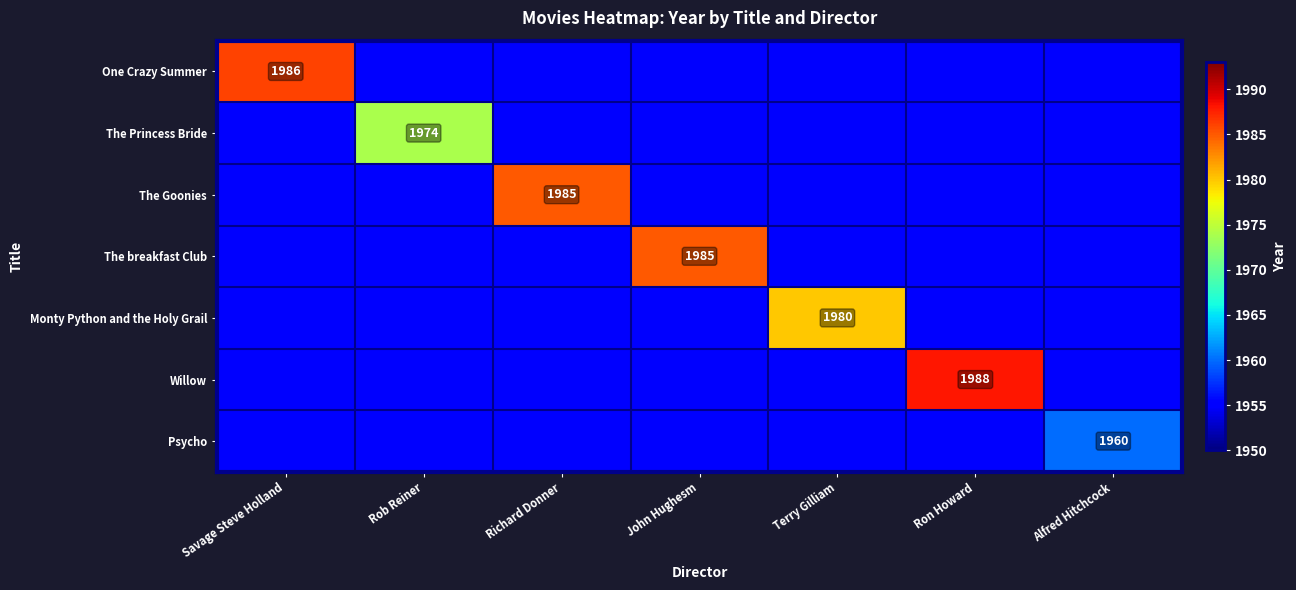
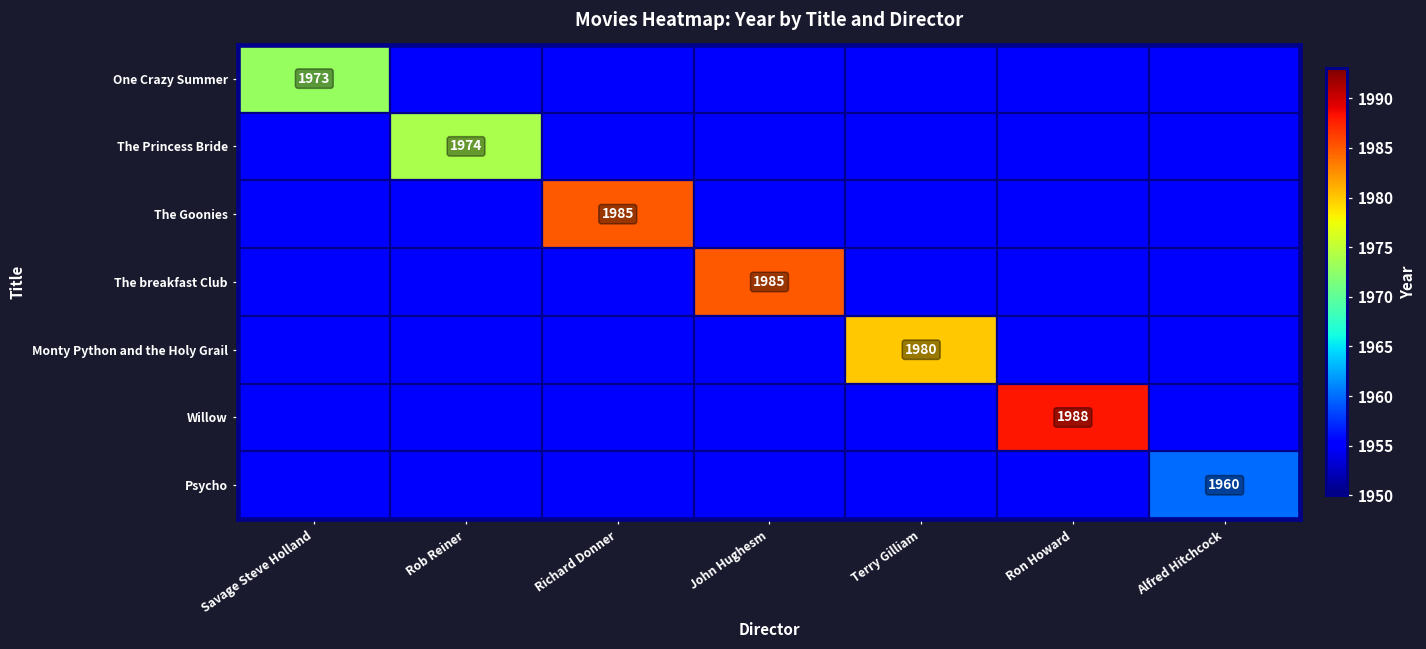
One Crazy Summer, Savage Steve Holland: 1986 -> 1973
